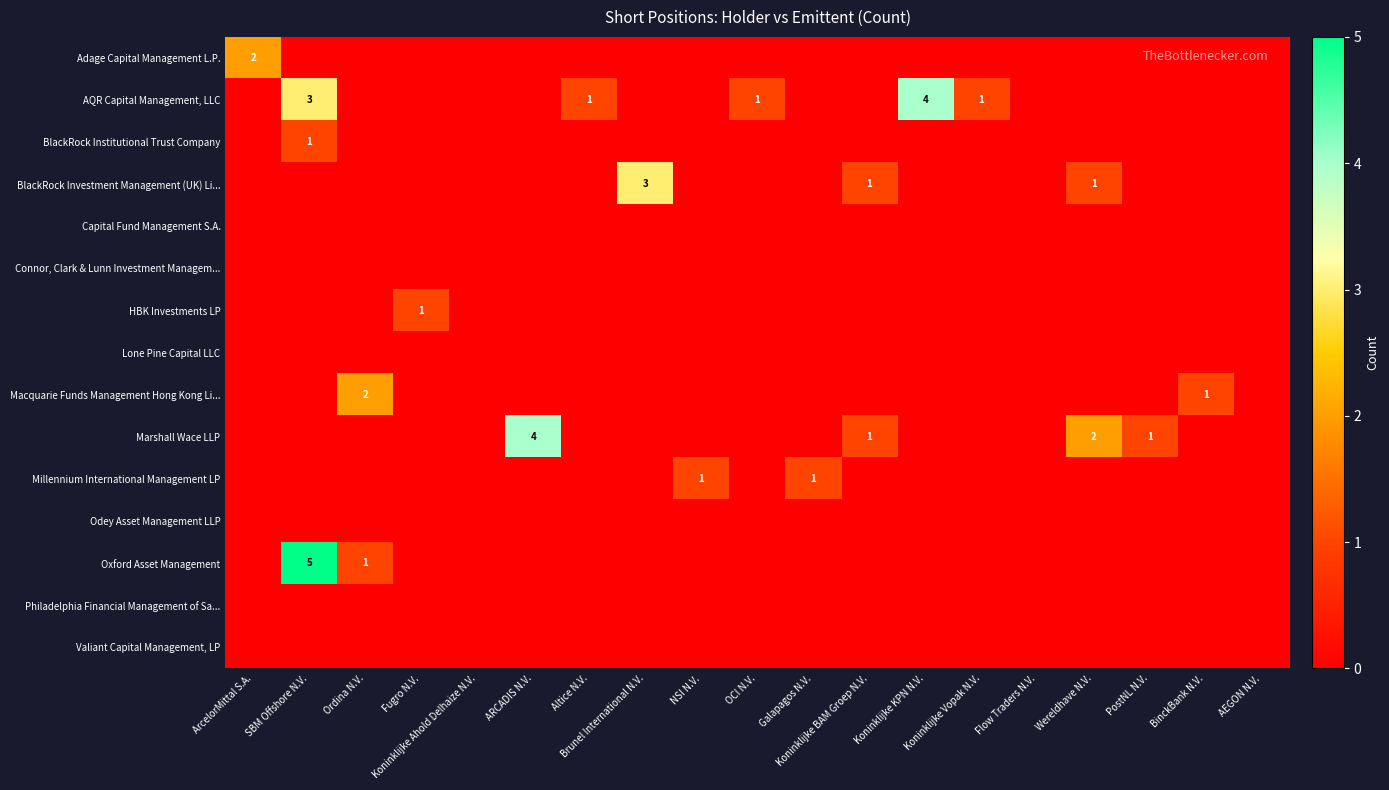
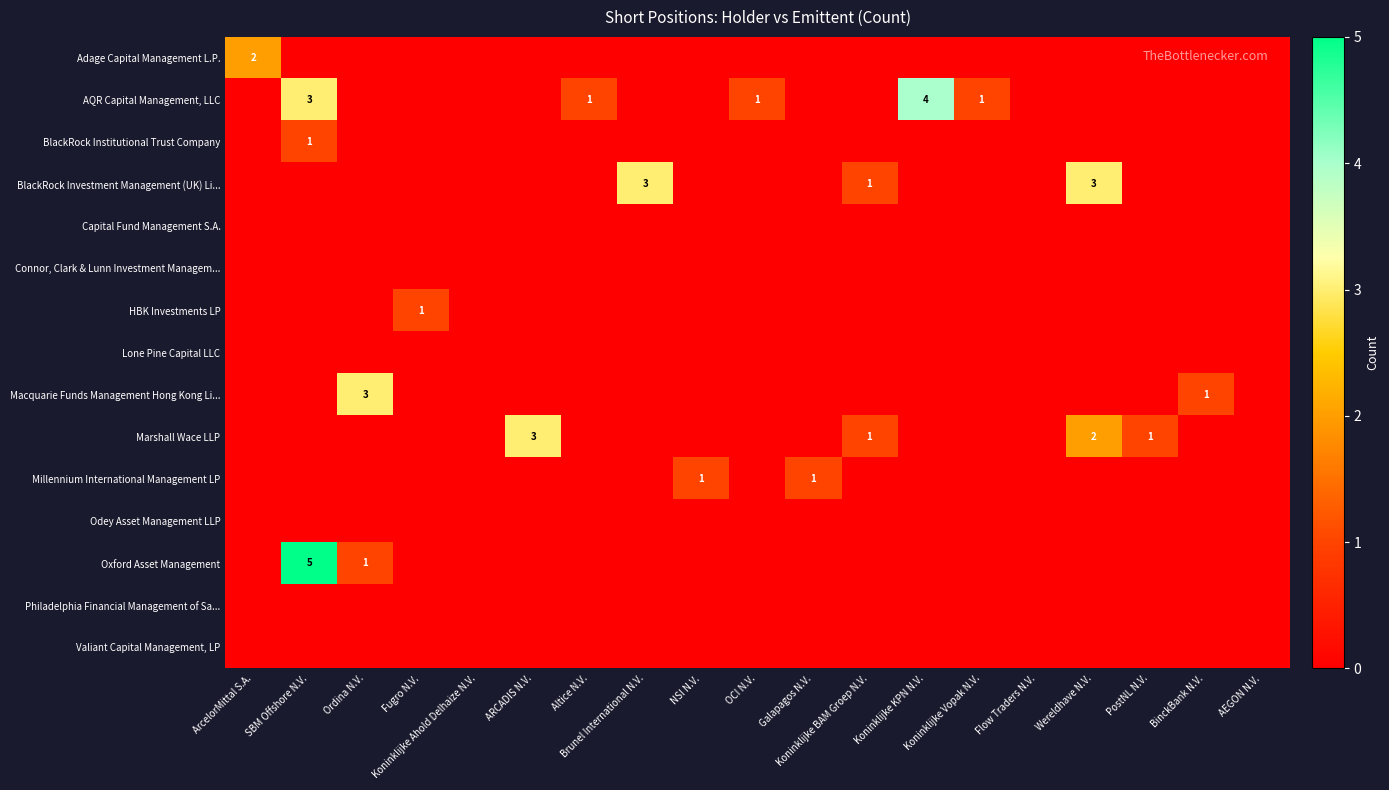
BlackRock Investment Management (UK) Li..., Wereldhave N.V.: 1 -> 3
Macquarie Funds Management Hong Kong Li..., Ordina N.V.: 2 -> 3
Marshall Wace LLP, ARCADIS N.V.: 4 -> 3
